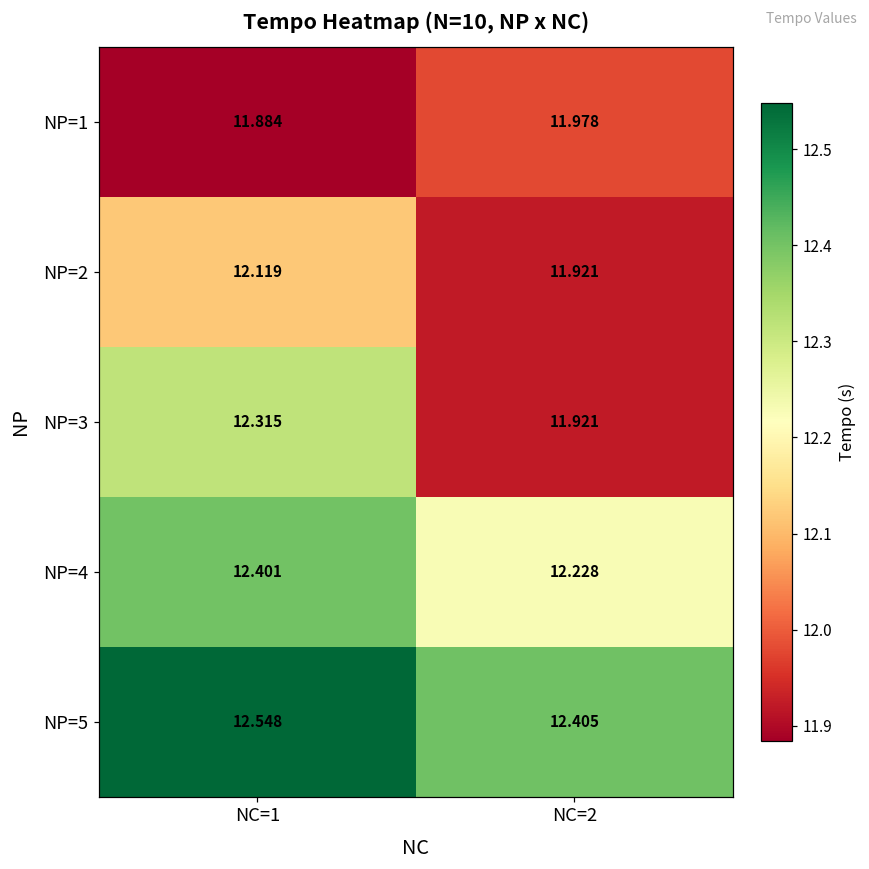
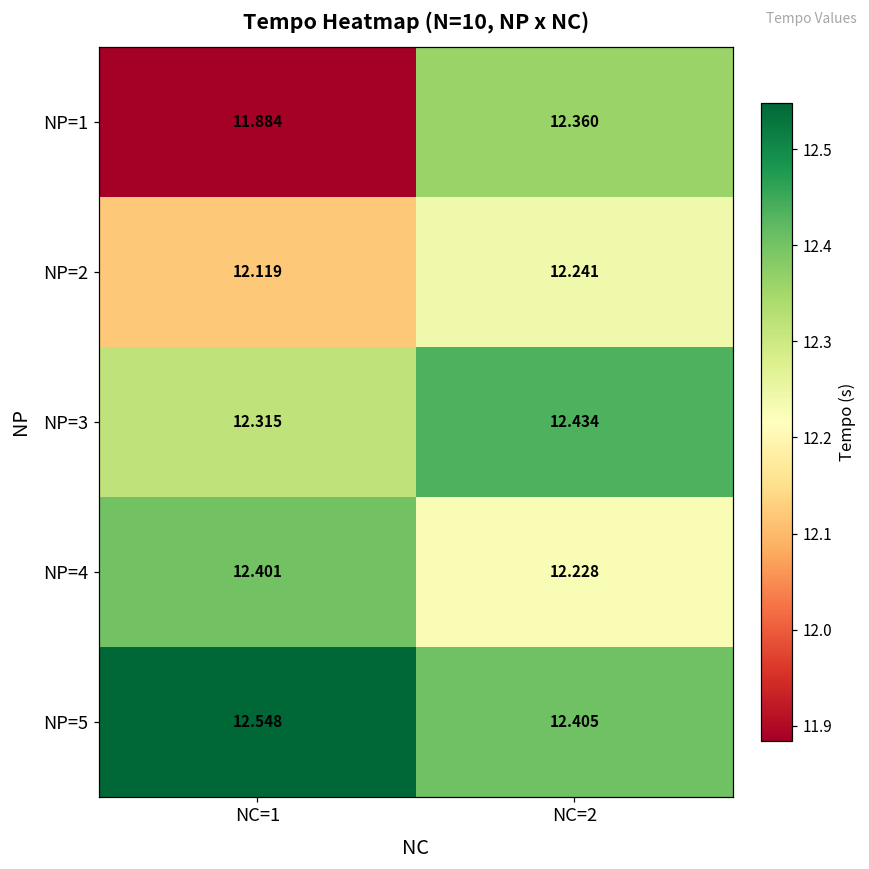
NP=1, NC=2: 11.978 -> 12.360
NP=2, NC=2: 11.921 -> 12.241
NP=3, NC=2: 11.921 -> 12.434
